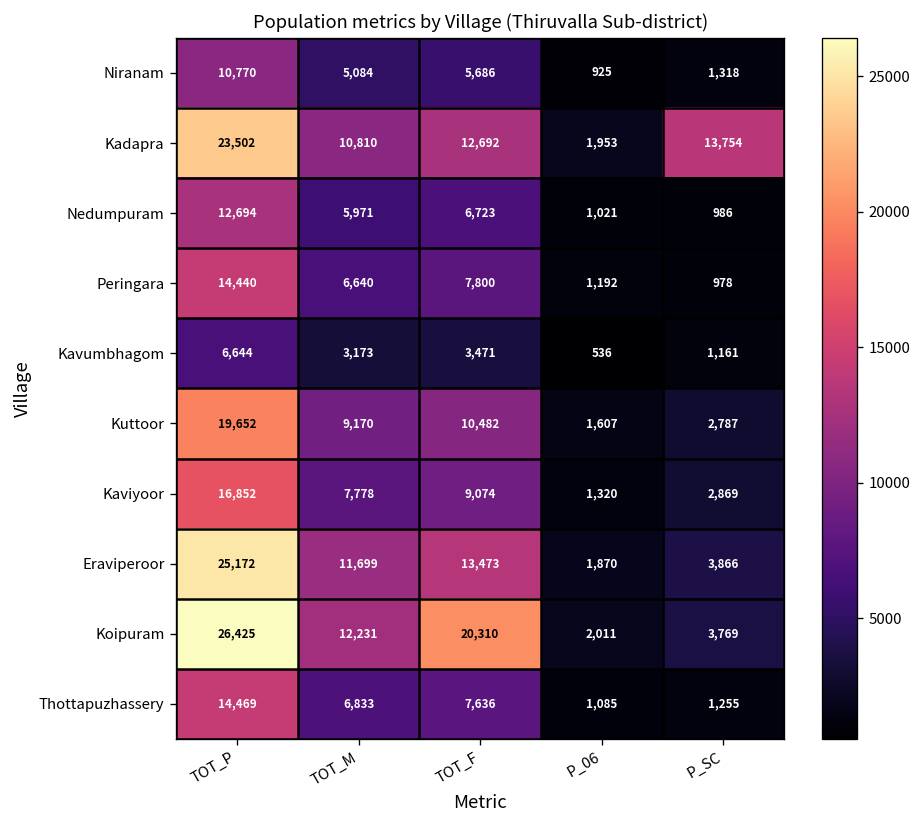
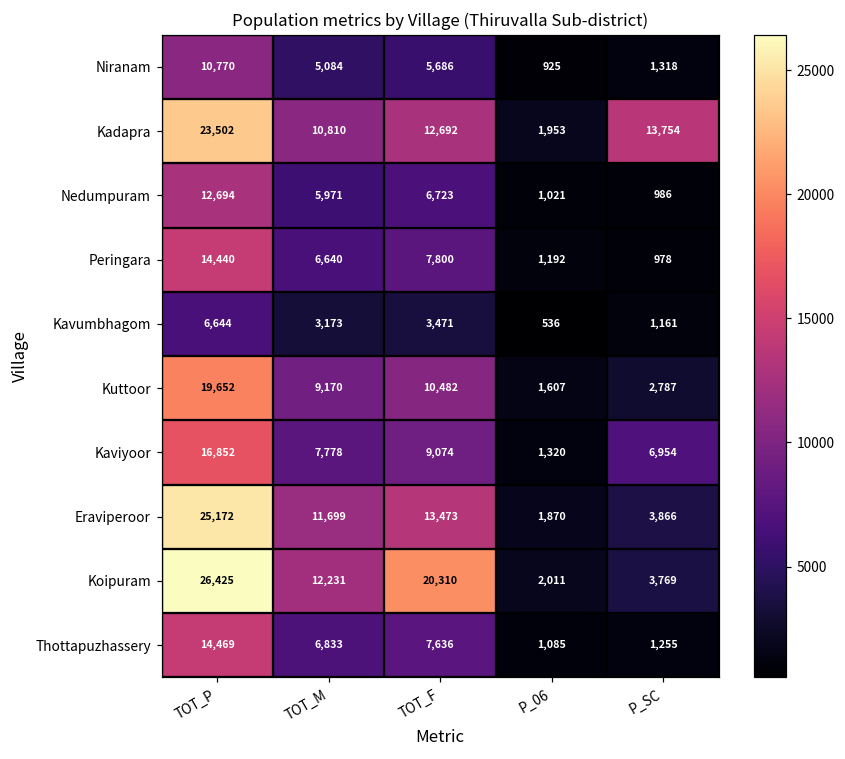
Kaviyoor, P_SC: 2,869 -> 6,954
